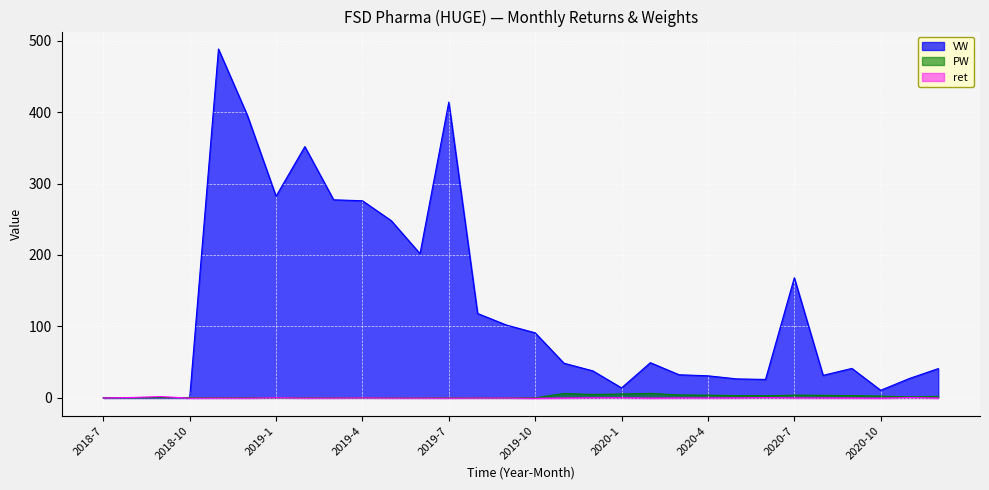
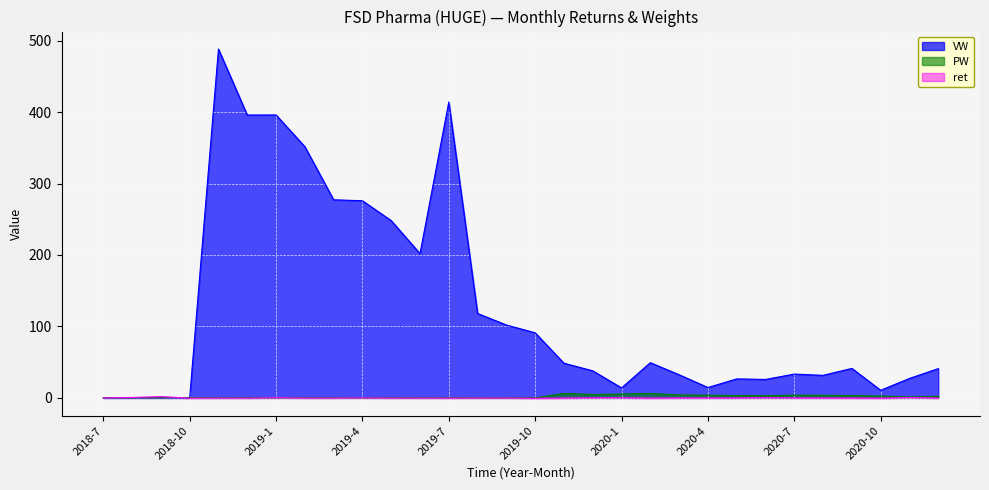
VW, 2019-1: 280 -> 400
VW, 2020-4: 30 -> 10
VW, 2020-7: 170 -> 30
